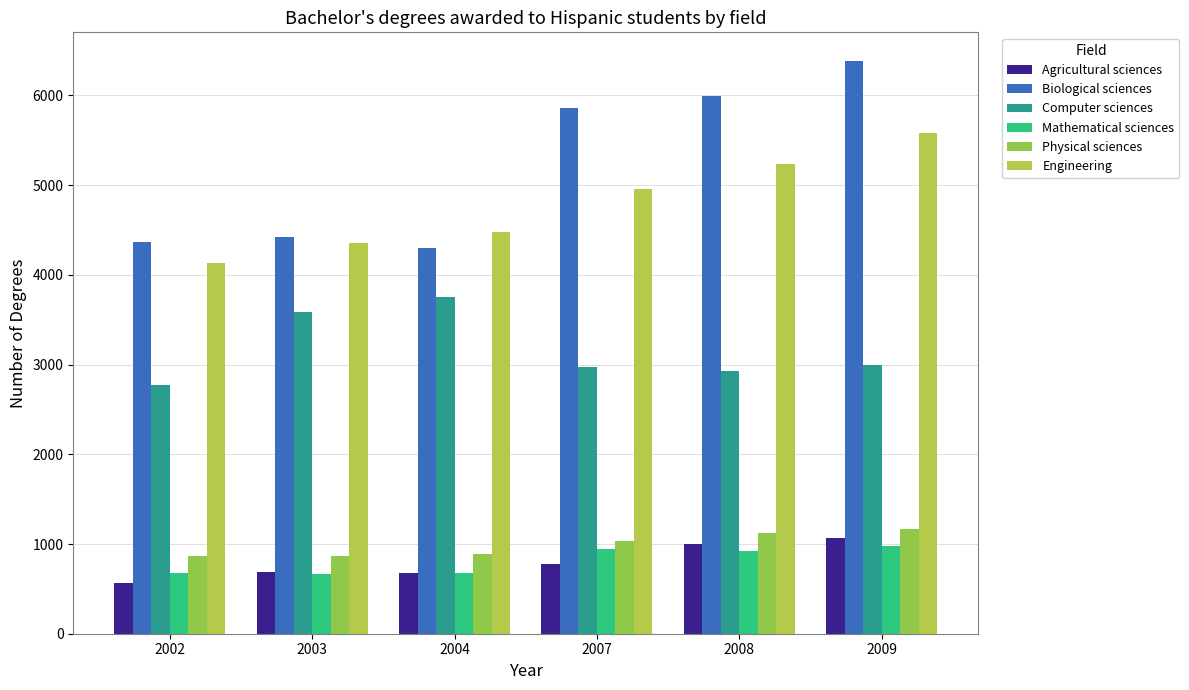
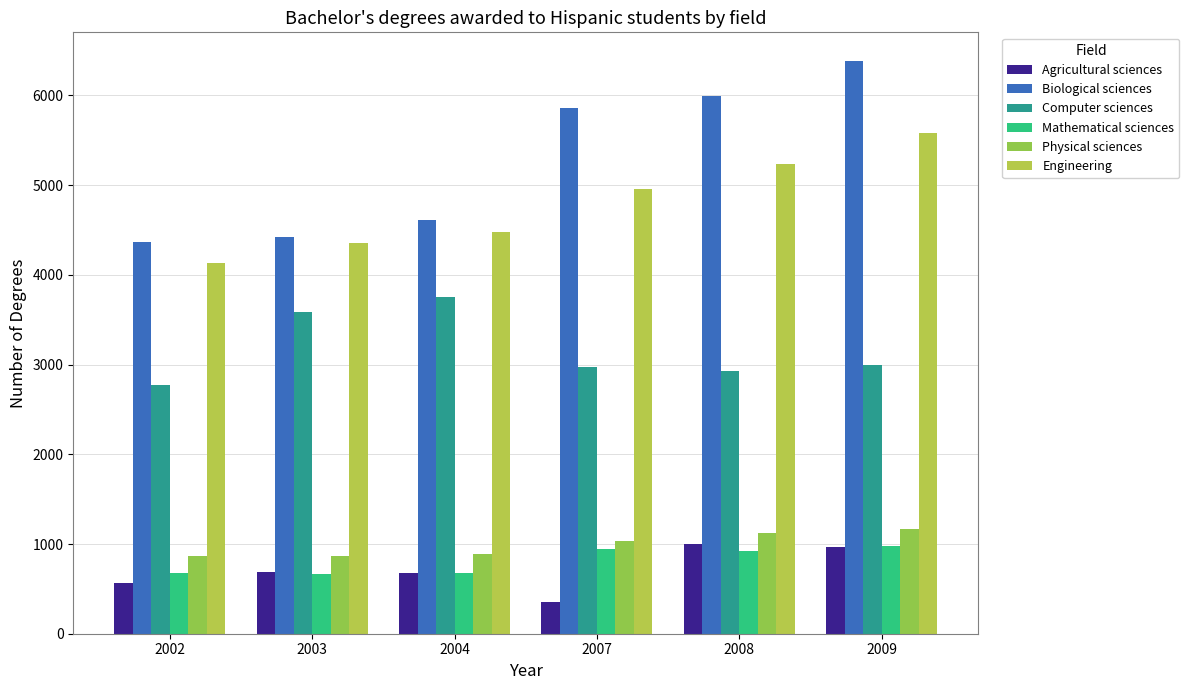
Biological sciences, 2004: 4300 -> 4600
Agricultural sciences, 2007: 800 -> 400
Agricultural sciences, 2009: 1100 -> 1000
